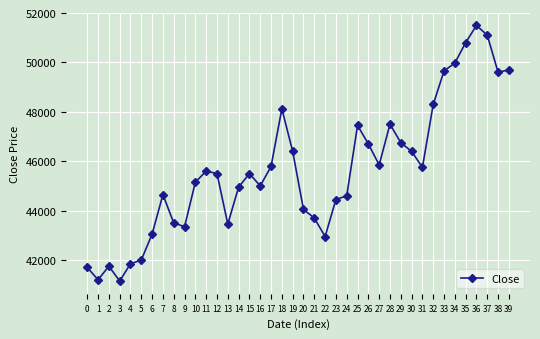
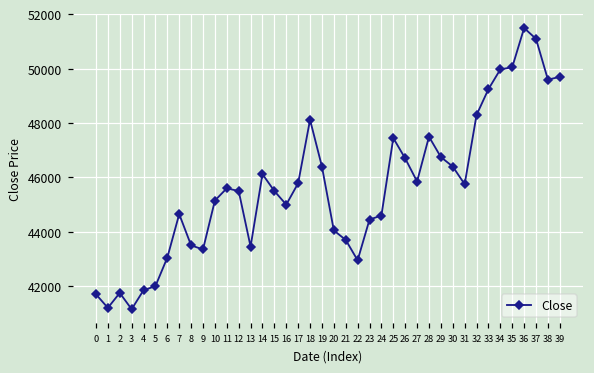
14: 45000 -> 46100
33: 49700 -> 49300
35: 50800 -> 50100
